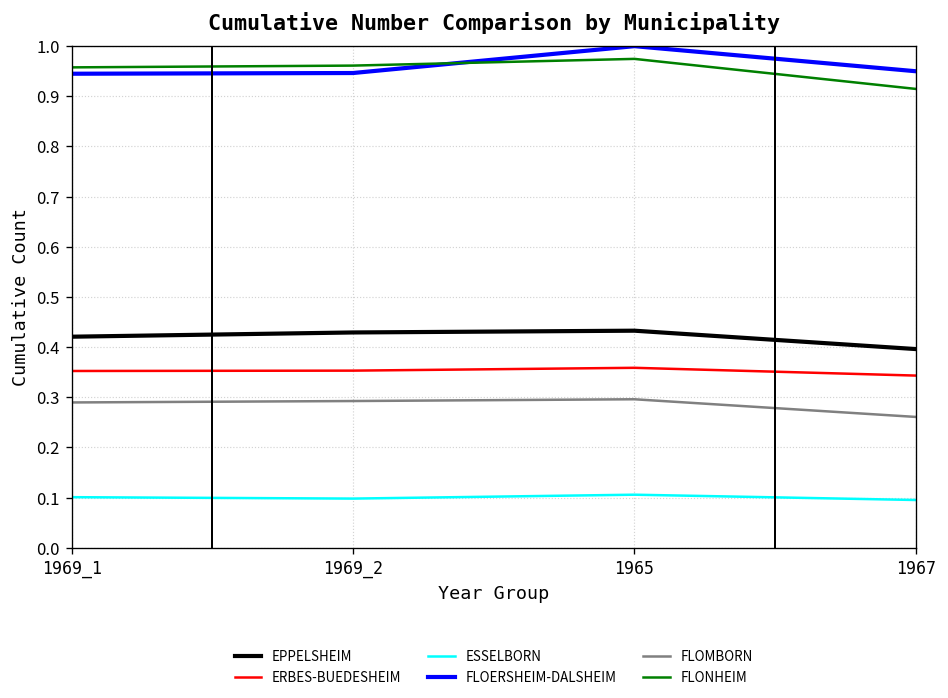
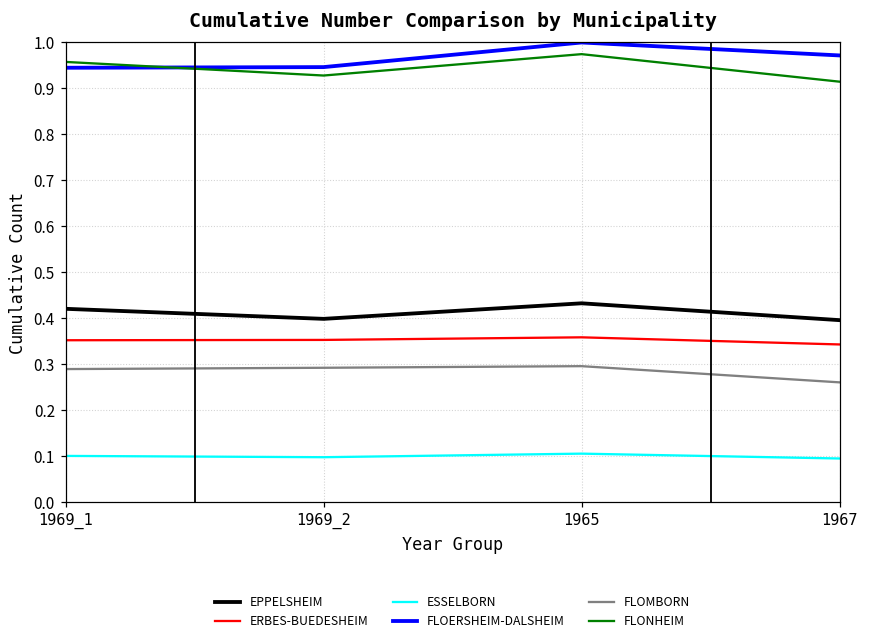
EPPELSHEIM, 1969_2: 0.43 -> 0.40
FLONHEIM, 1969_2: 0.96 -> 0.93
FLOERSHEIM-DALSHEIM, 1967: 0.95 -> 0.97
